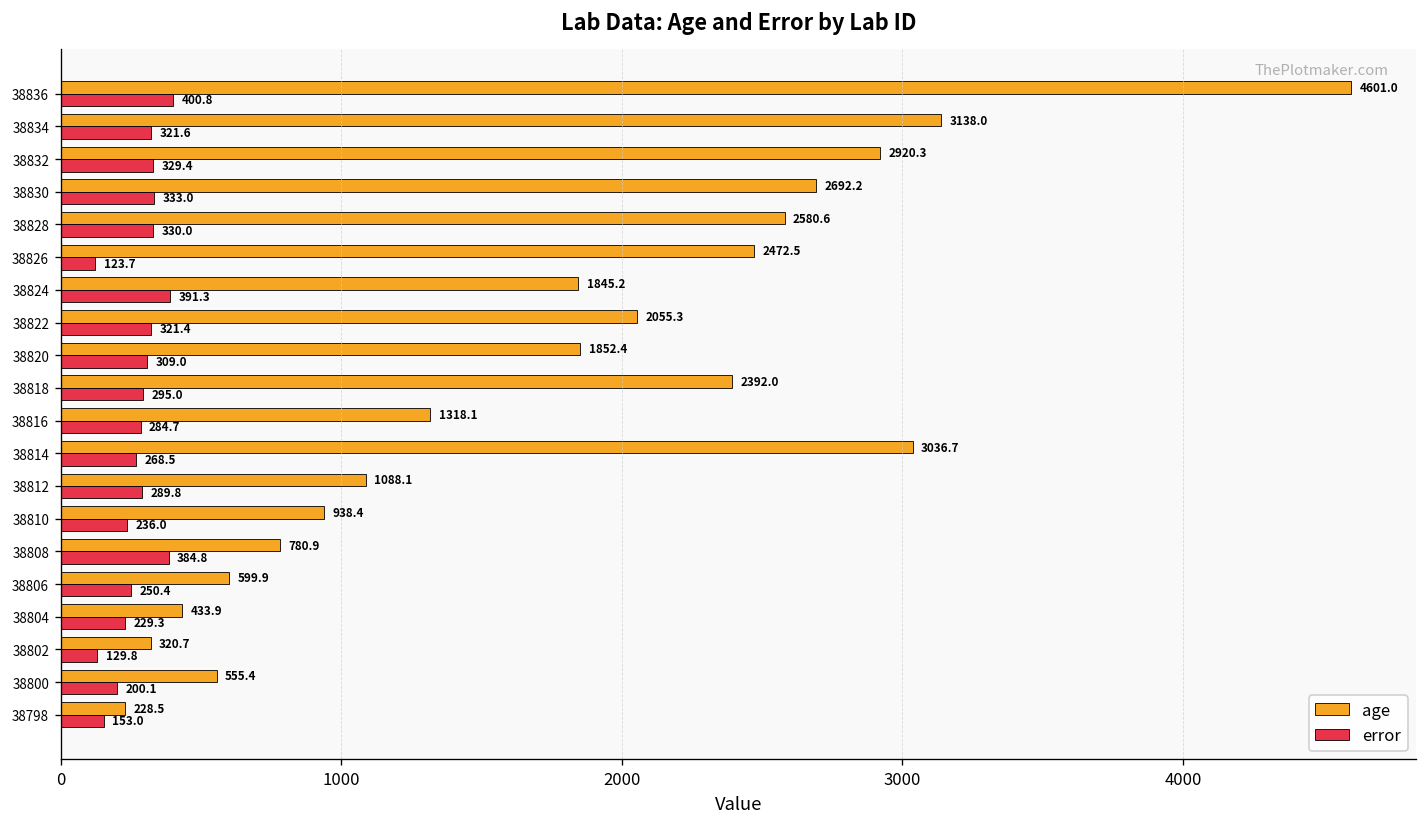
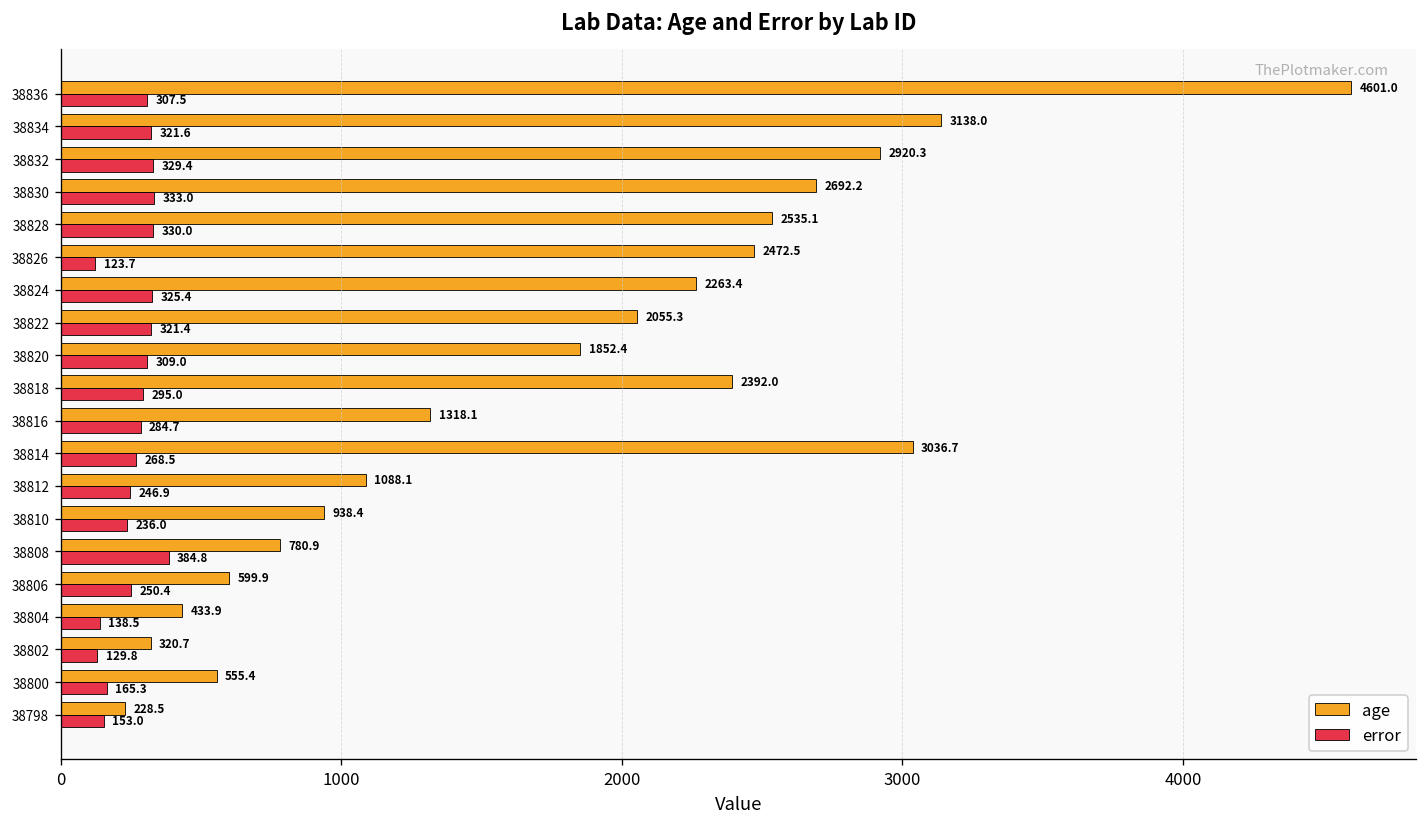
error, 38836: 400.8 -> 307.5
age, 38828: 2580.6 -> 2535.1
age, 38824: 1845.2 -> 2263.4
error, 38824: 391.3 -> 325.4
error, 38812: 289.8 -> 246.9
error, 38804: 229.3 -> 138.5
error, 38800: 200.1 -> 165.3
